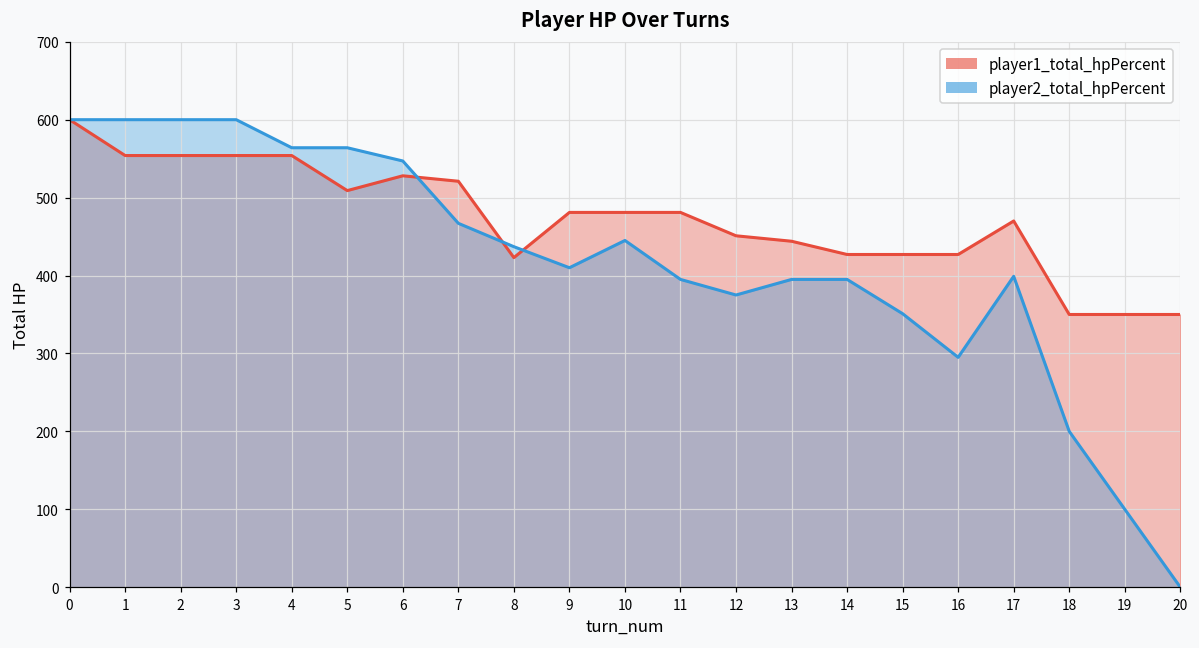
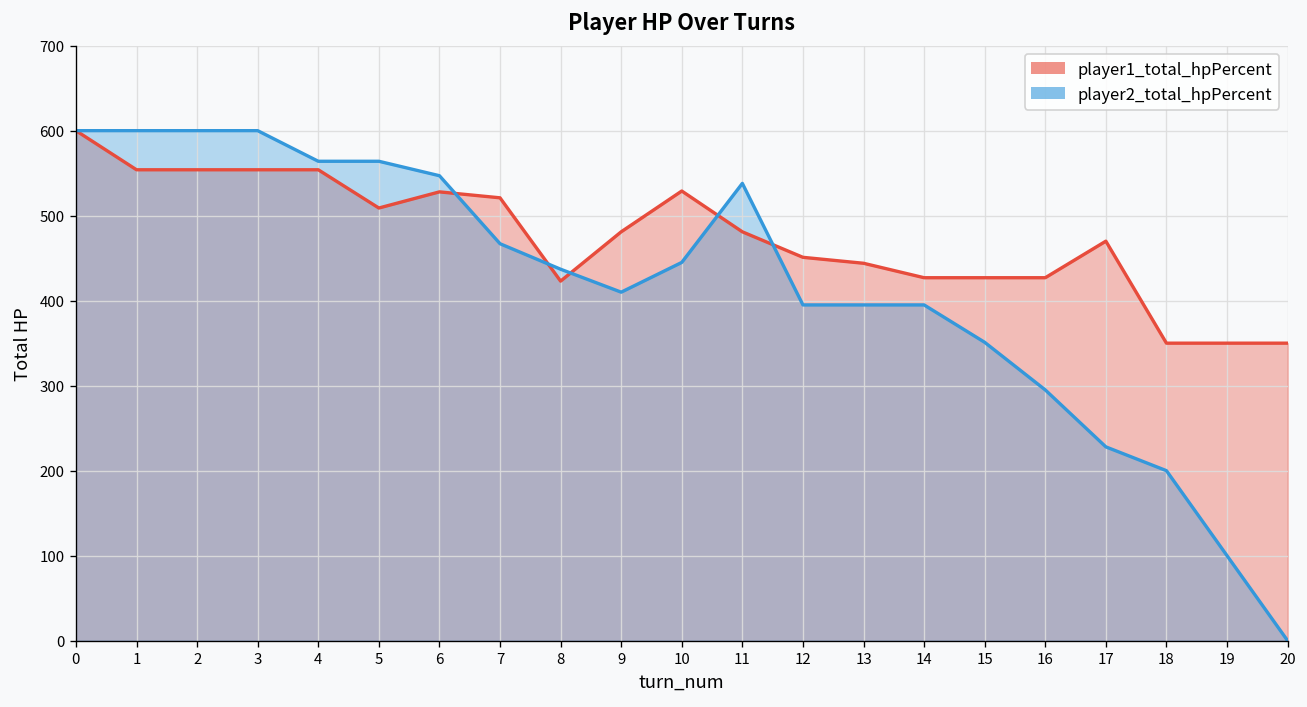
player1_total_hpPercent, 10: 480 -> 530
player2_total_hpPercent, 11: 400 -> 540
player2_total_hpPercent, 12: 380 -> 400
player2_total_hpPercent, 17: 400 -> 230
